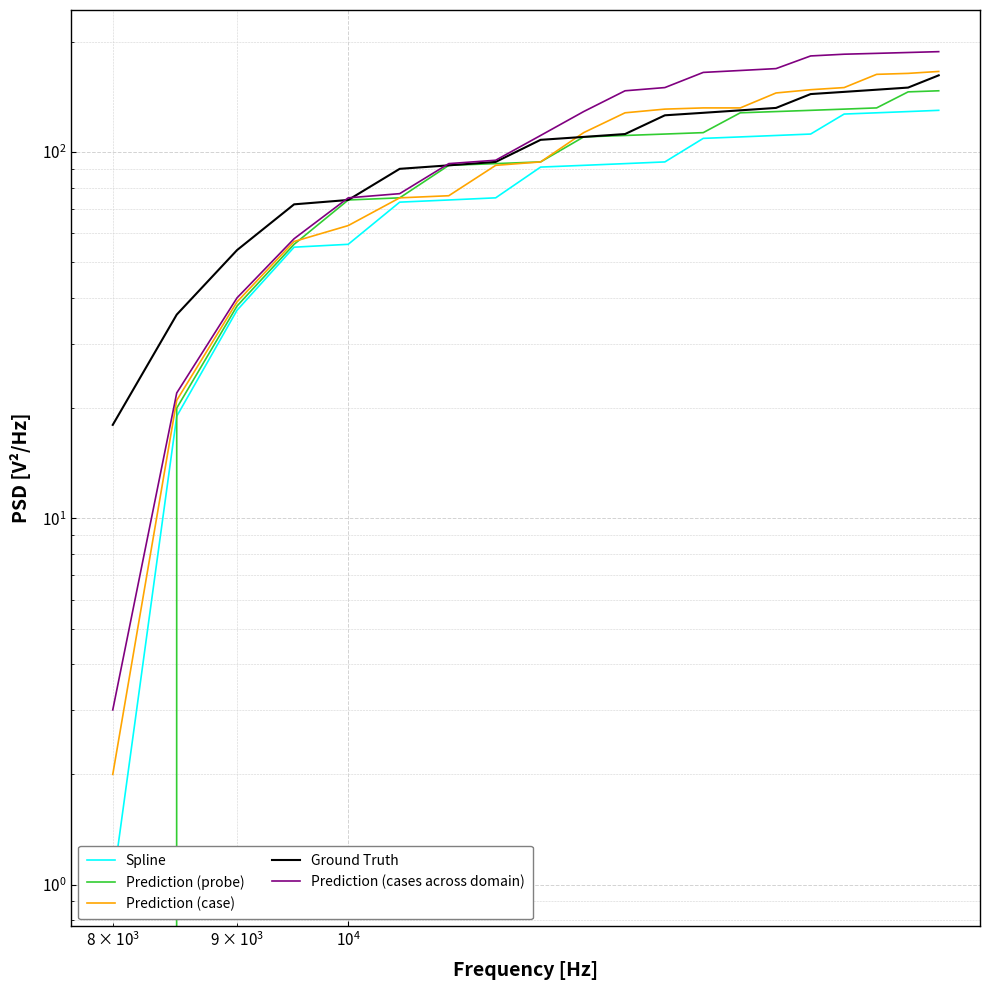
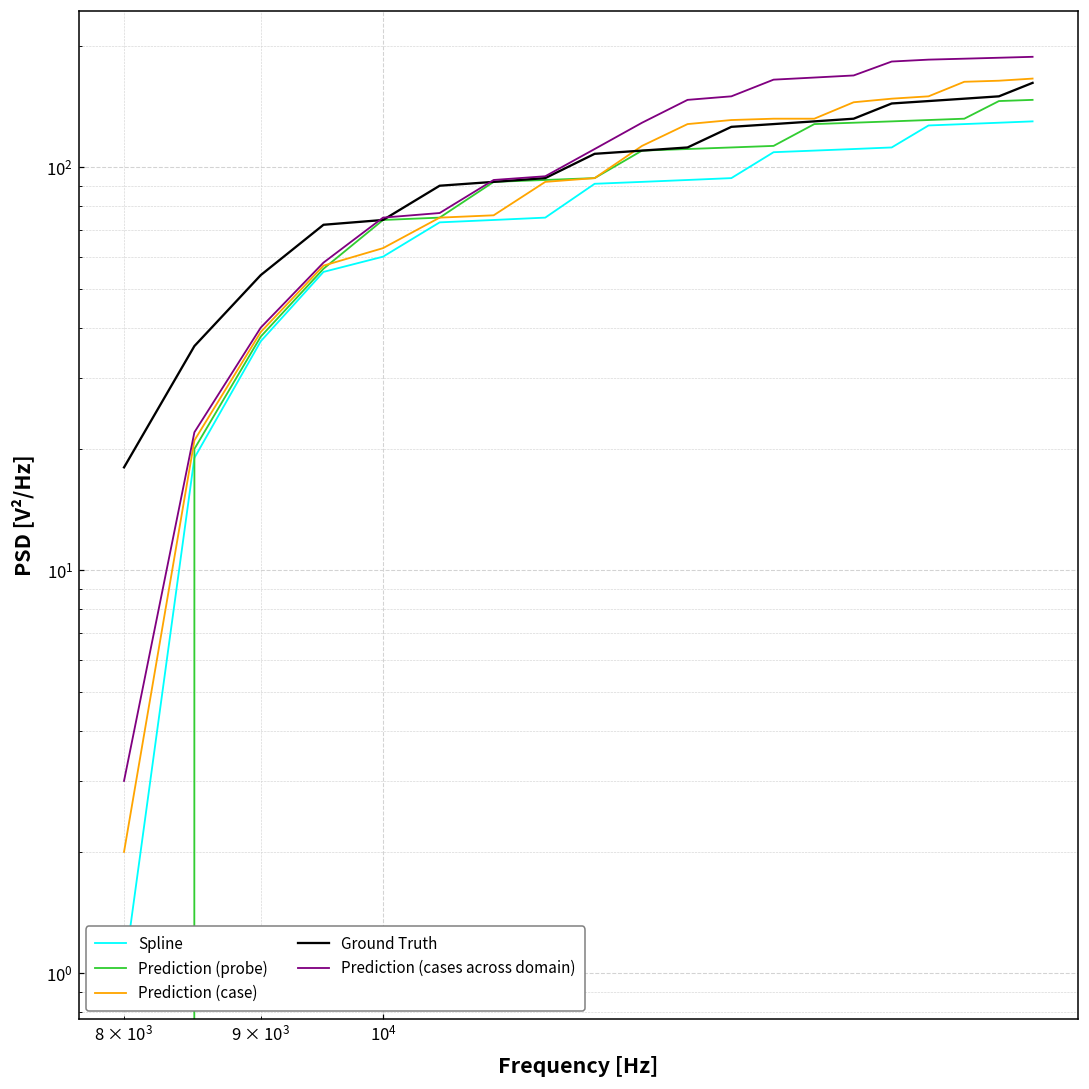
Spline, 10^4: 56 -> 60
